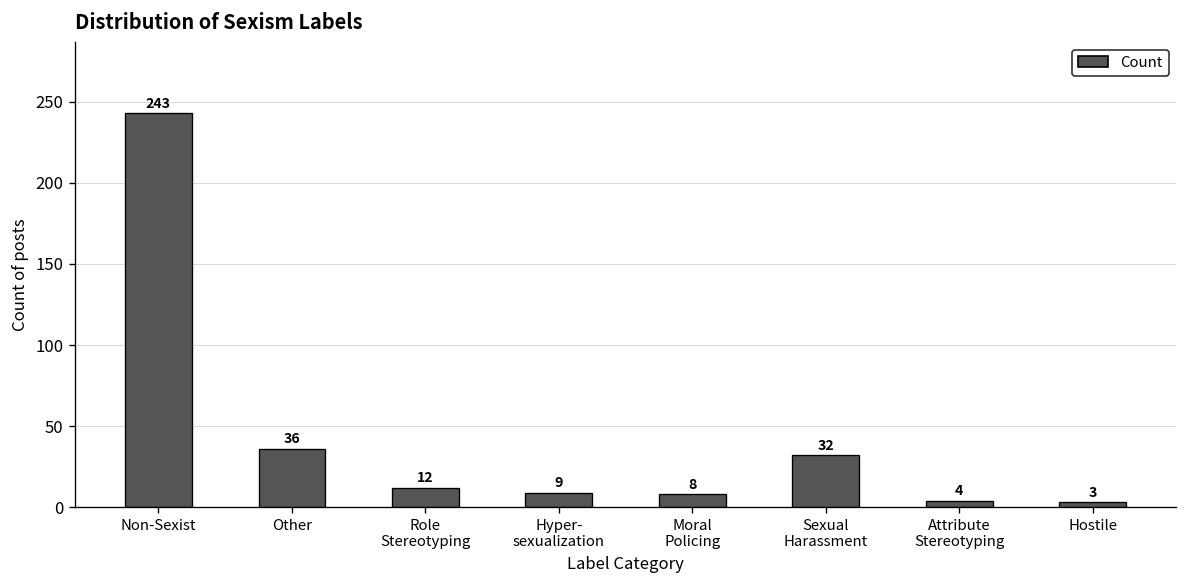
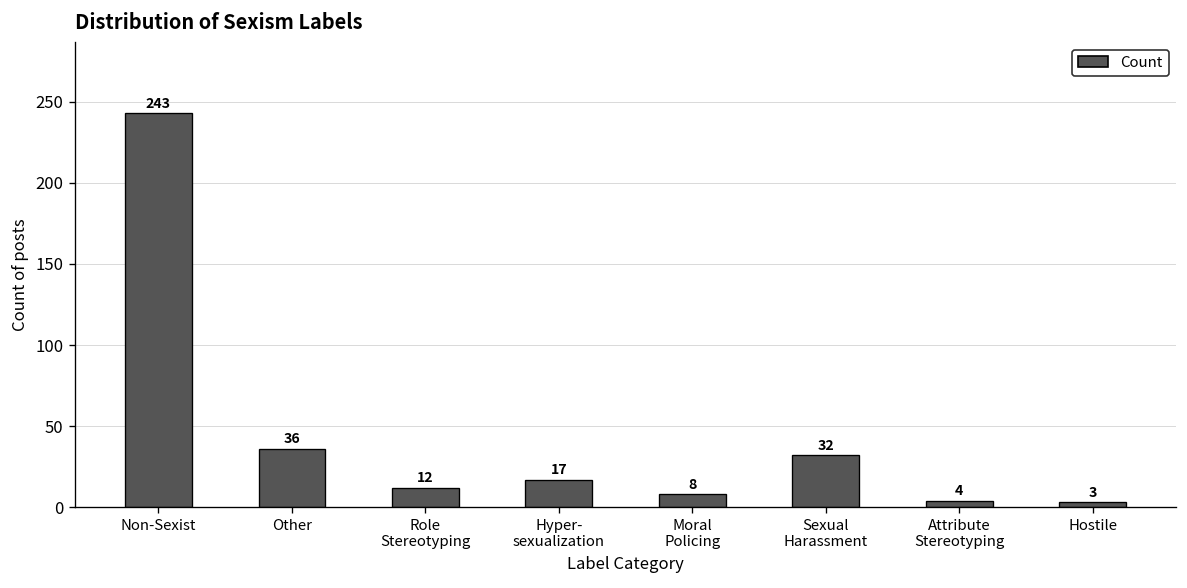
Hyper- sexualization: 9 -> 17
